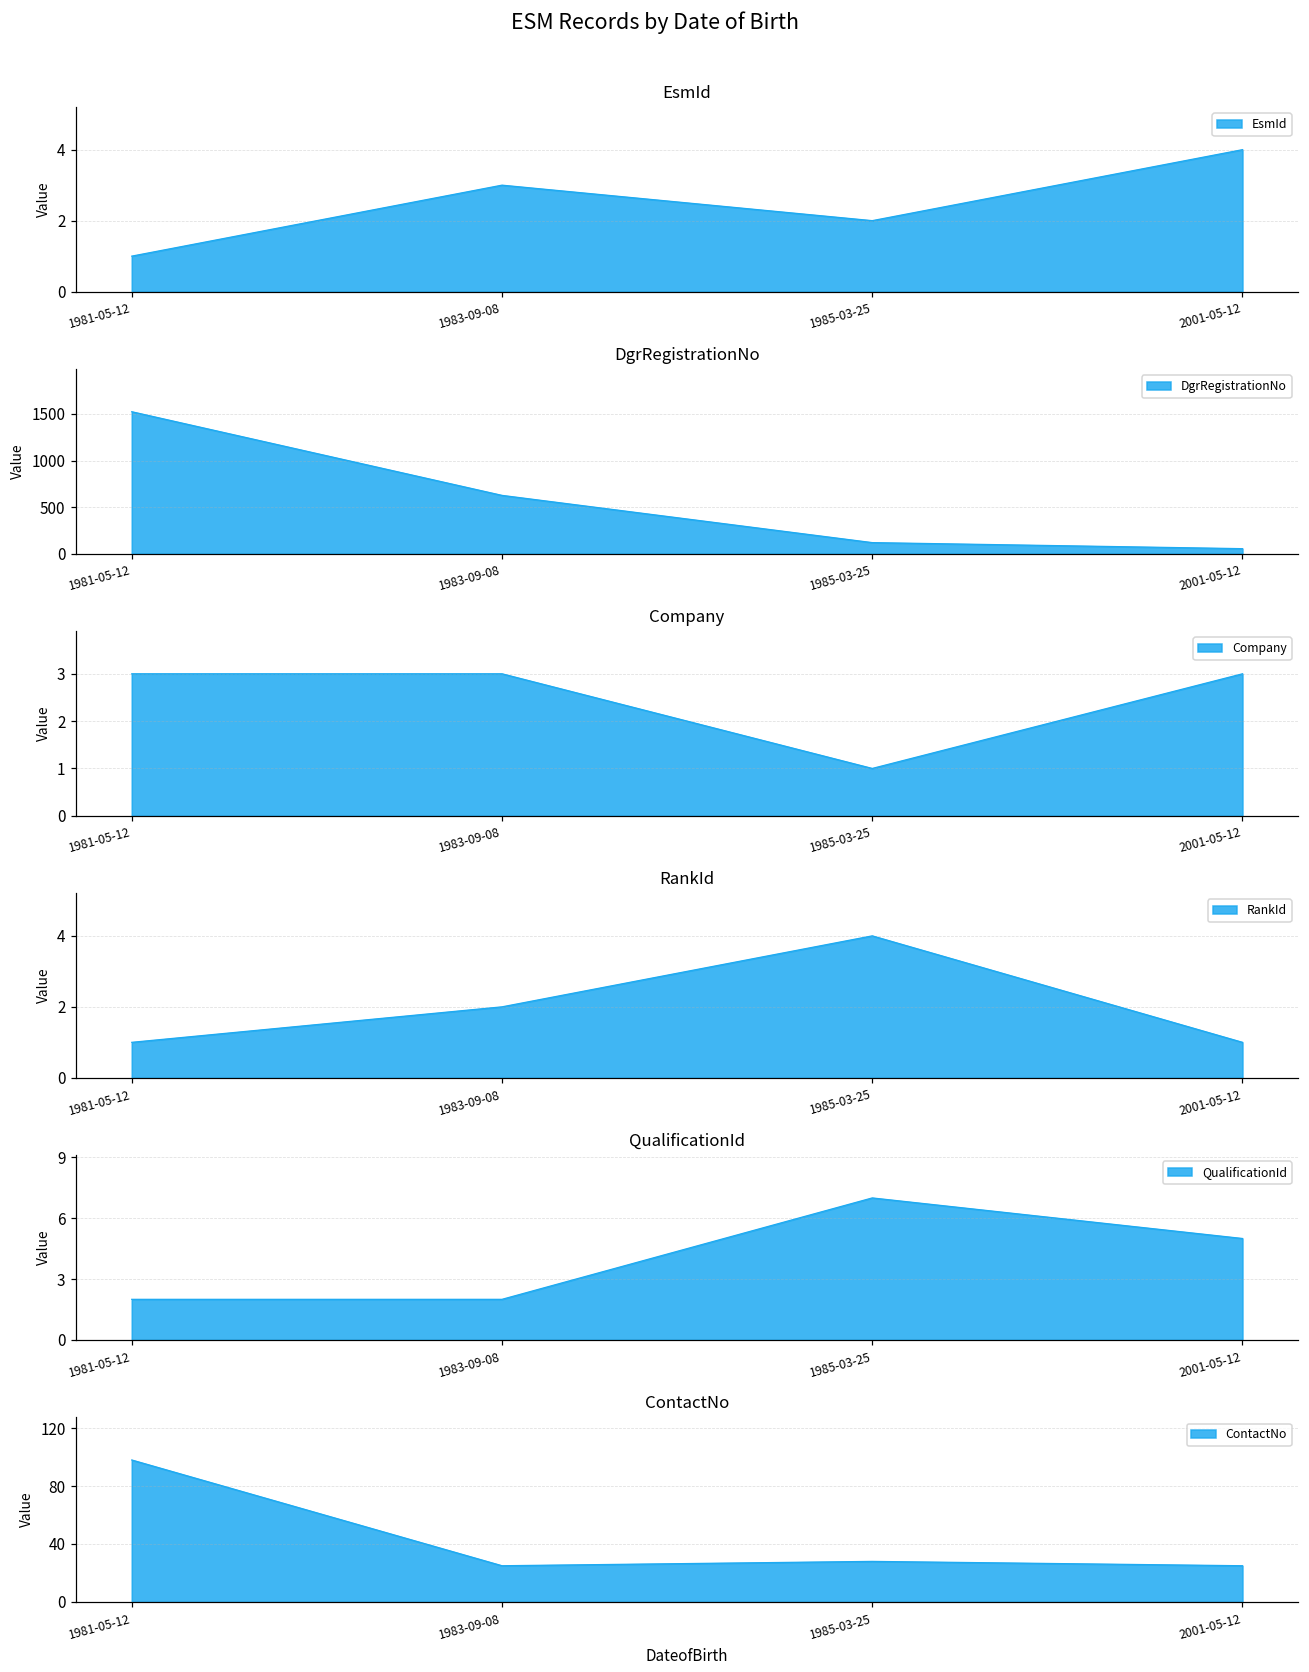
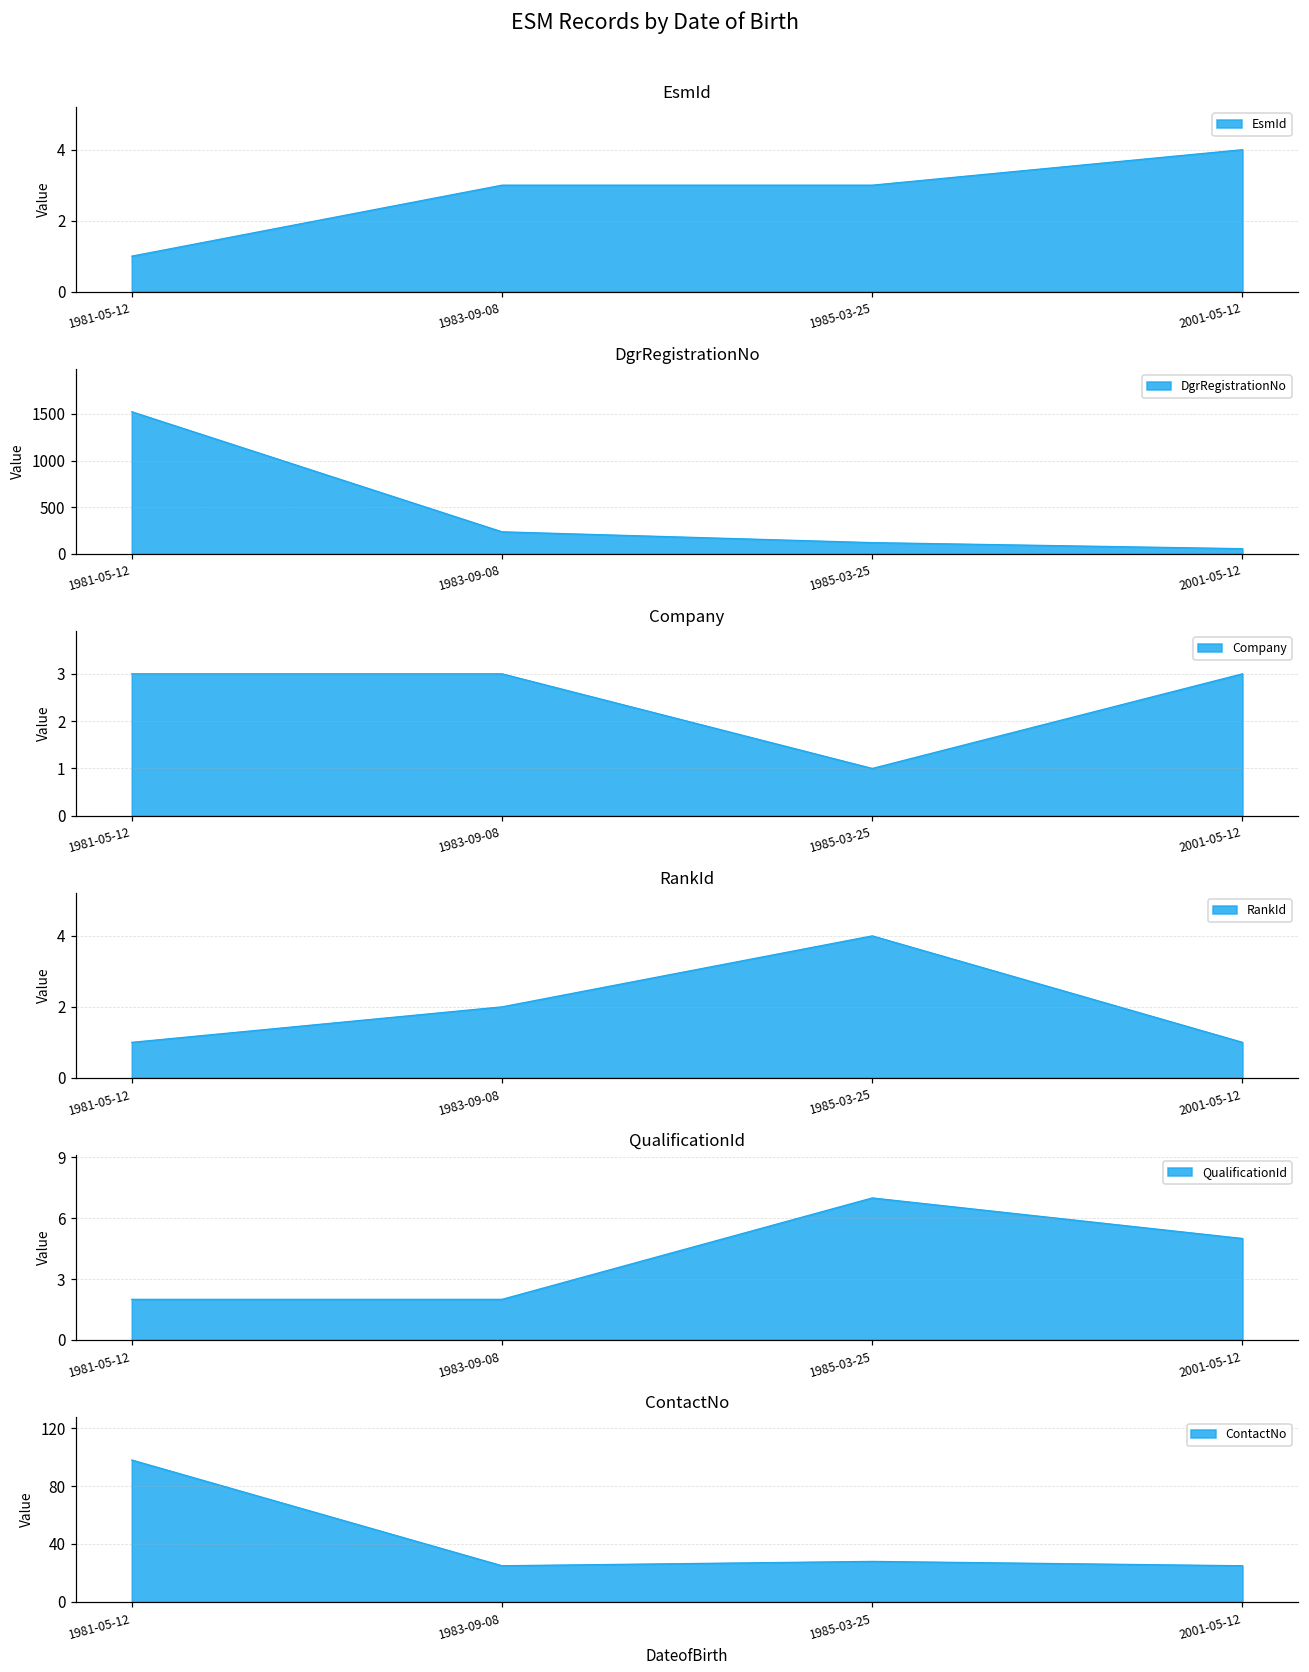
EsmId, 1985-03-25: 2 -> 3
DgrRegistrationNo, 1983-09-08: 600 -> 200
